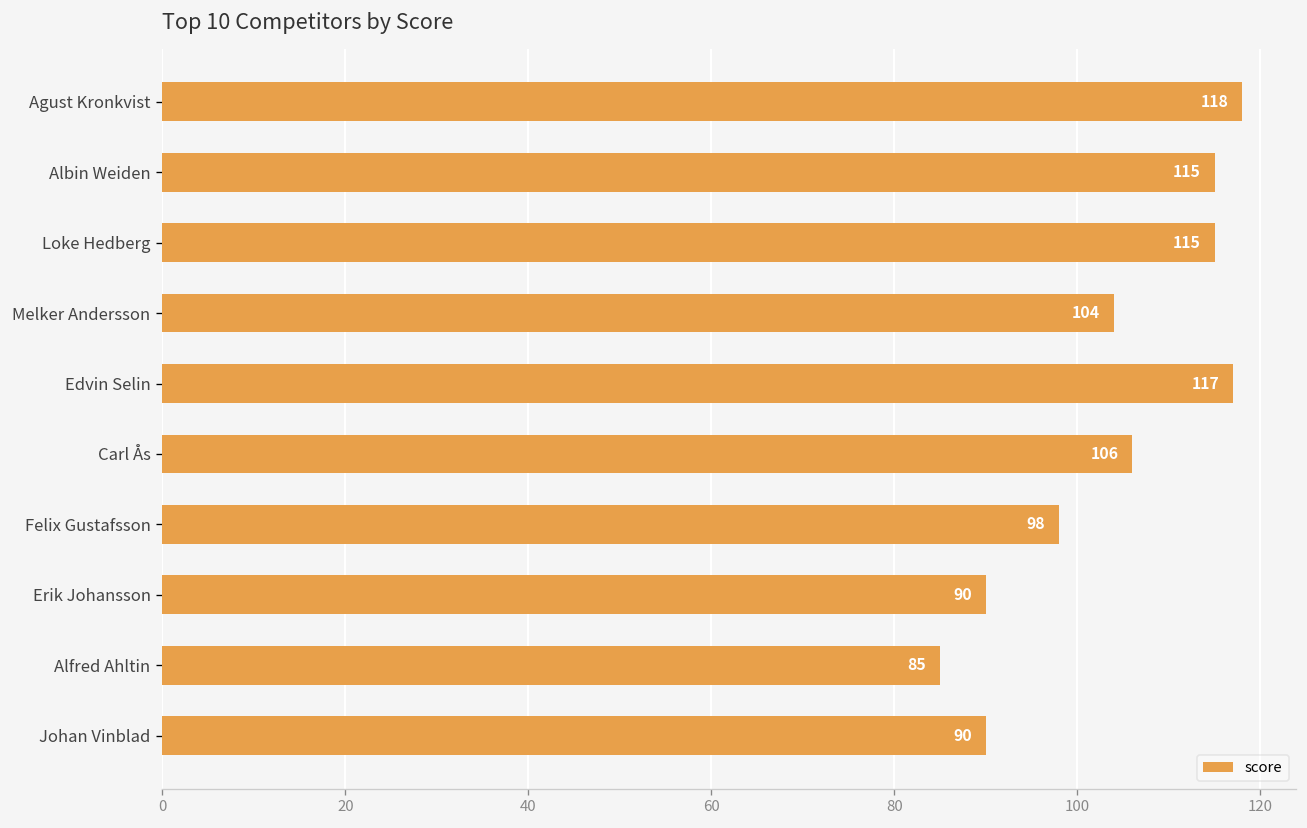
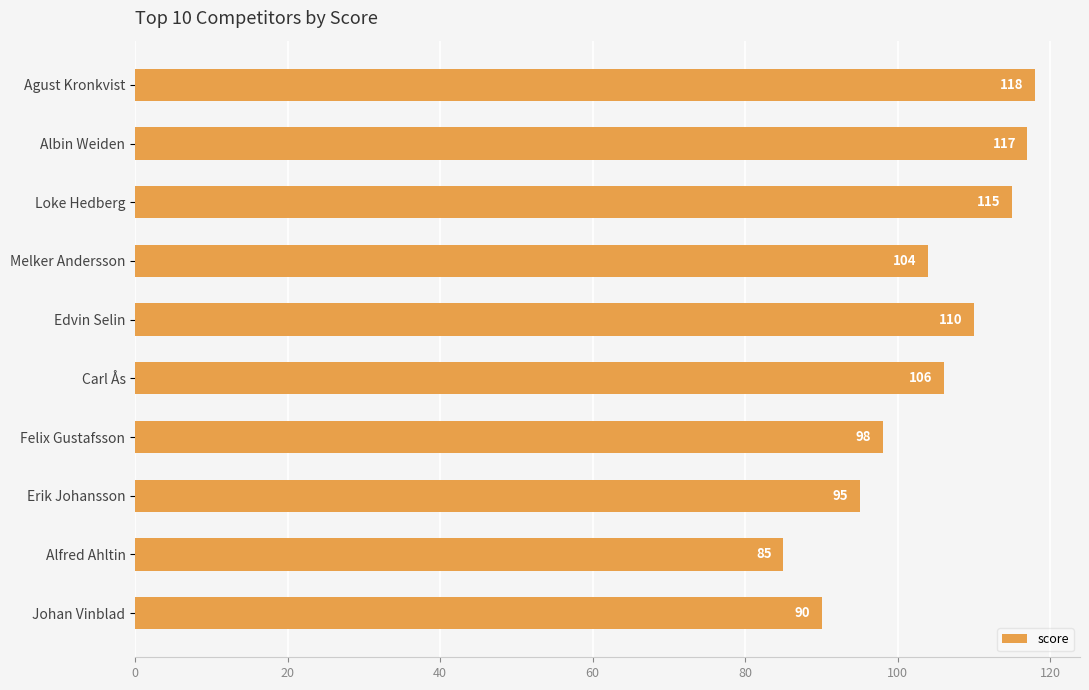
Albin Weiden: 115 -> 117
Edvin Selin: 117 -> 110
Erik Johansson: 90 -> 95
